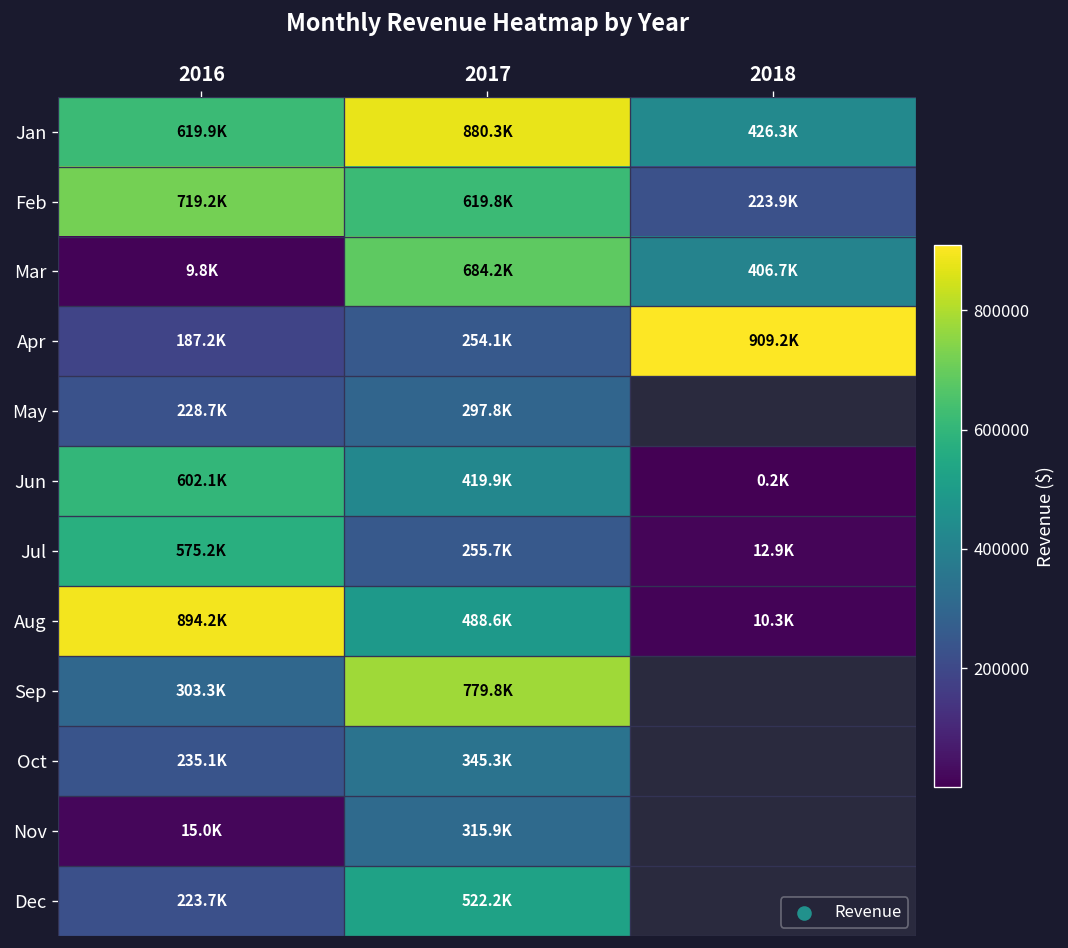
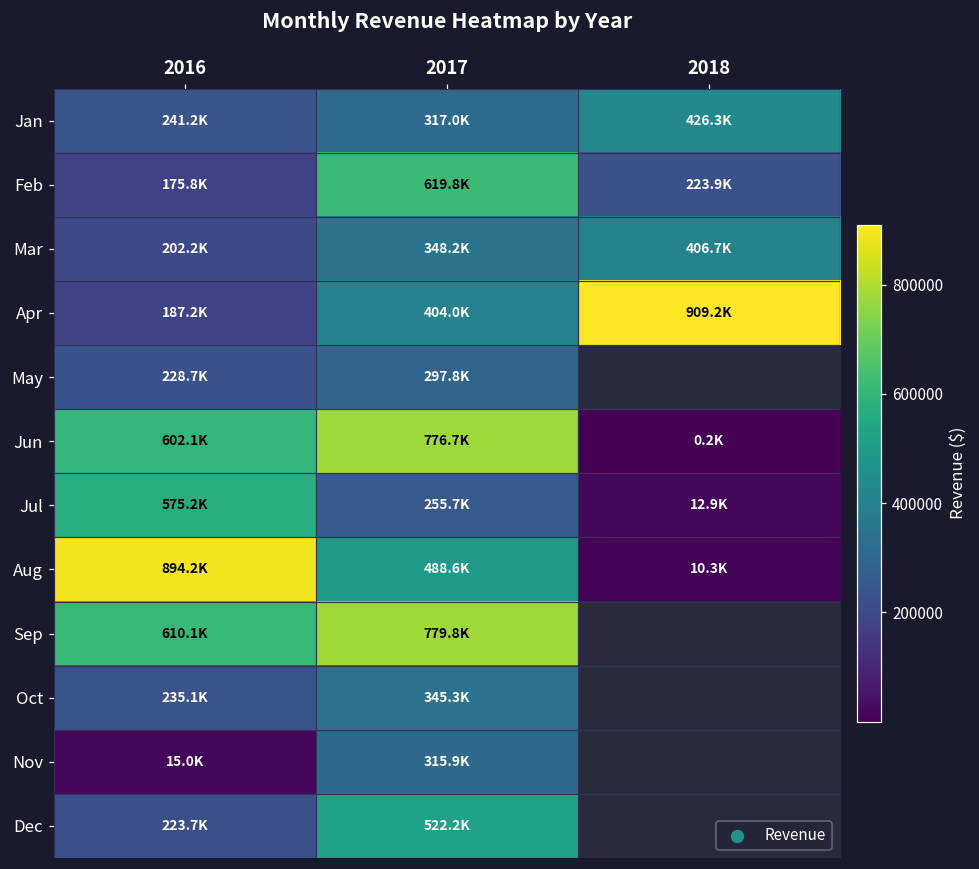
Jan, 2016: 619.9K -> 241.2K
Jan, 2017: 880.3K -> 317.0K
Feb, 2016: 719.2K -> 175.8K
Mar, 2016: 9.8K -> 202.2K
Mar, 2017: 684.2K -> 348.2K
Apr, 2017: 254.1K -> 404.0K
Jun, 2017: 419.9K -> 776.7K
Sep, 2016: 303.3K -> 610.1K
